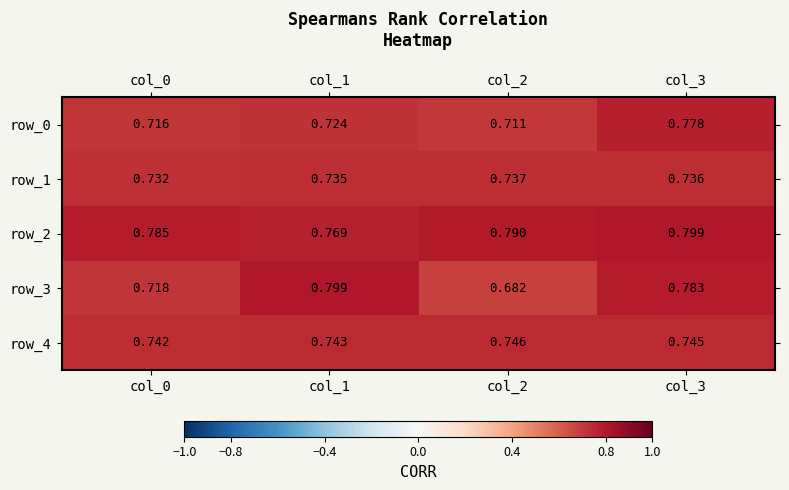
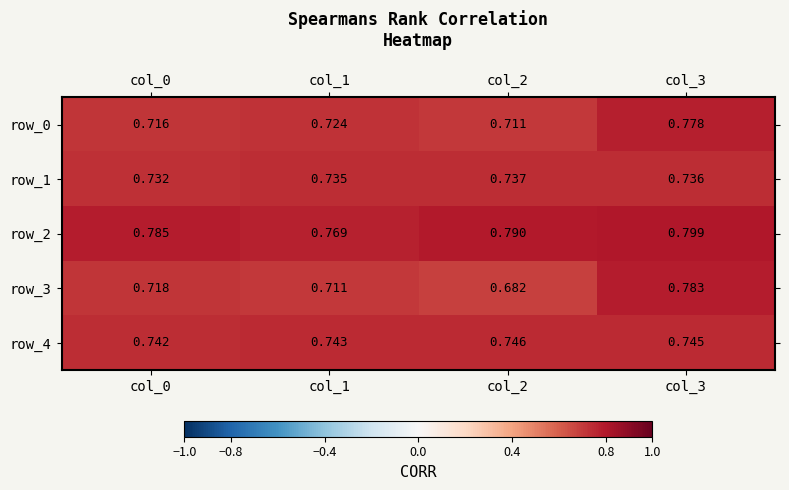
row_3, col_1: 0.799 -> 0.711
